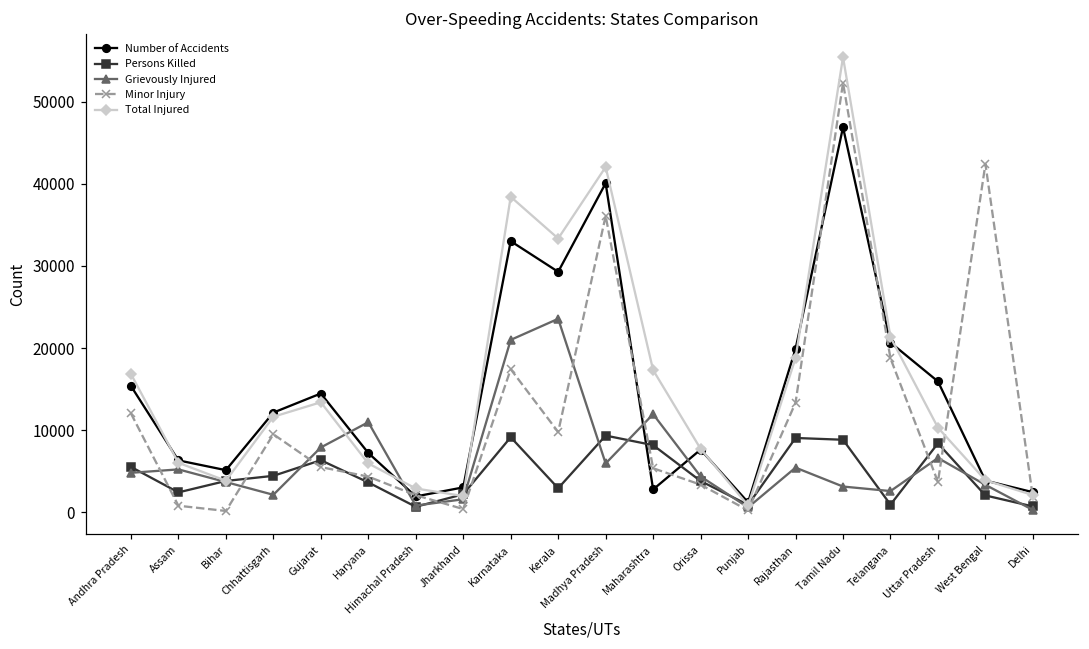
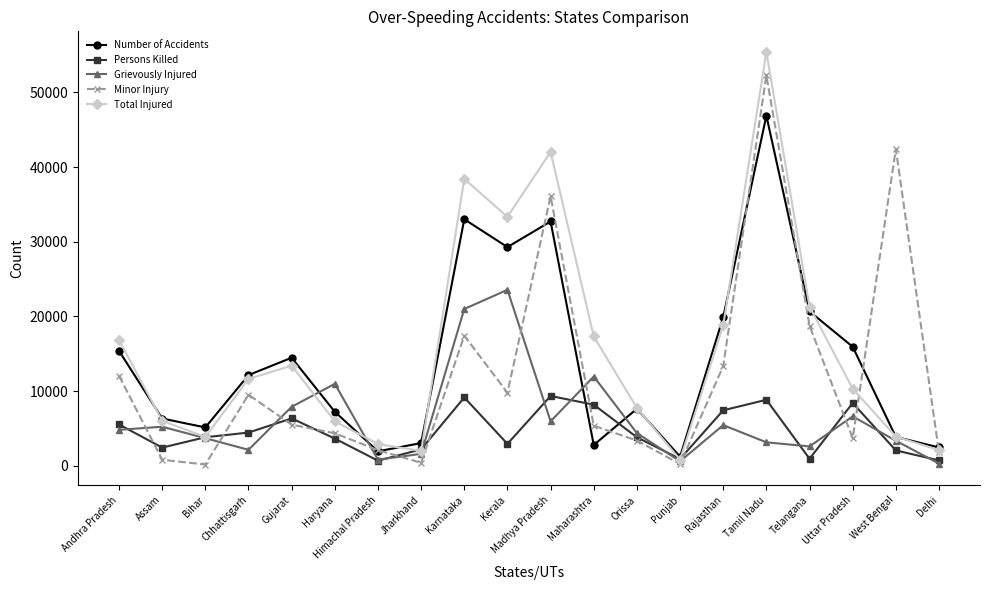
Number of Accidents, Madhya Pradesh: 40000 -> 33000
Persons Killed, Rajasthan: 9000 -> 7000
